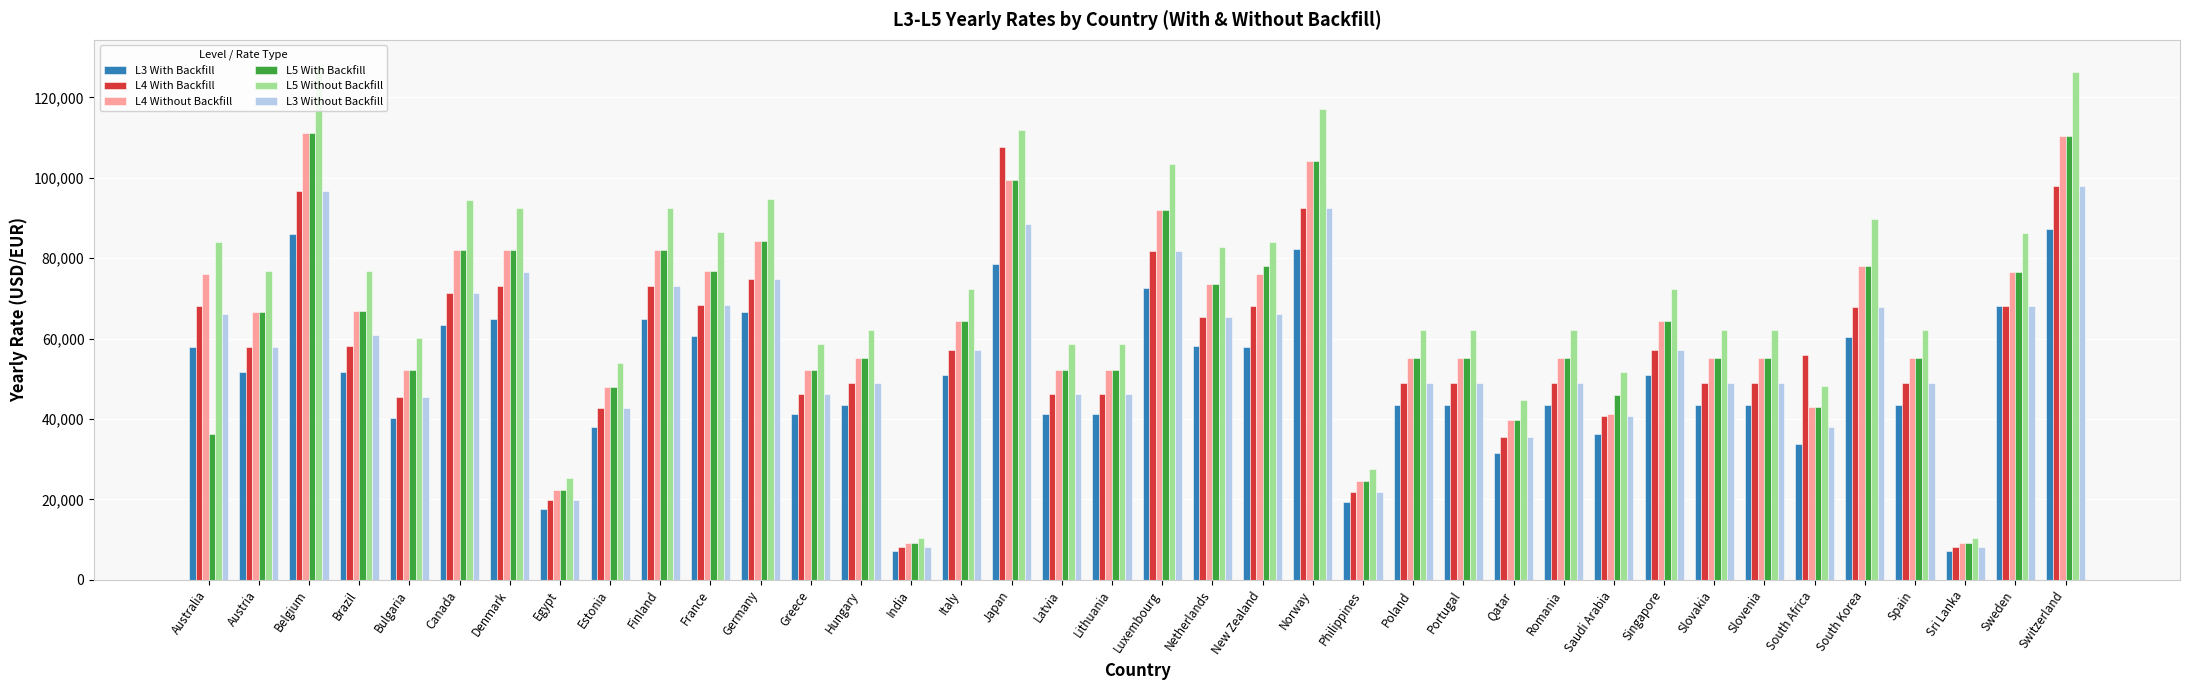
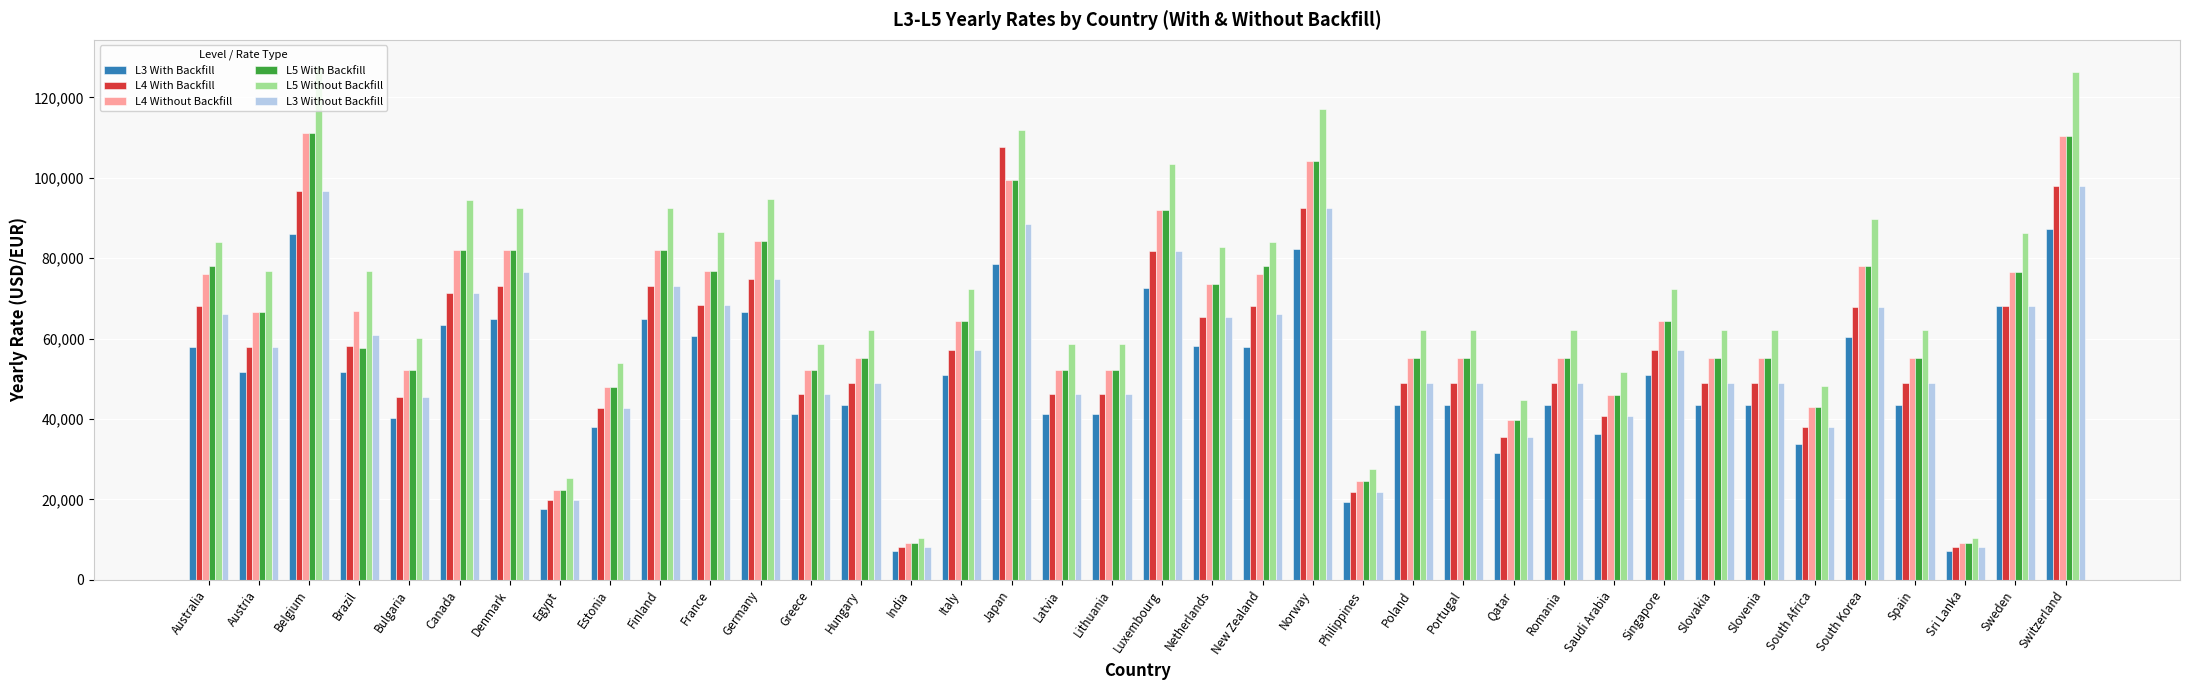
L5 With Backfill, Australia: 36,000 -> 78,000
L5 With Backfill, Brazil: 67,000 -> 58,000
L4 Without Backfill, Saudi Arabia: 41,000 -> 46,000
L4 With Backfill, South Africa: 56,000 -> 38,000
